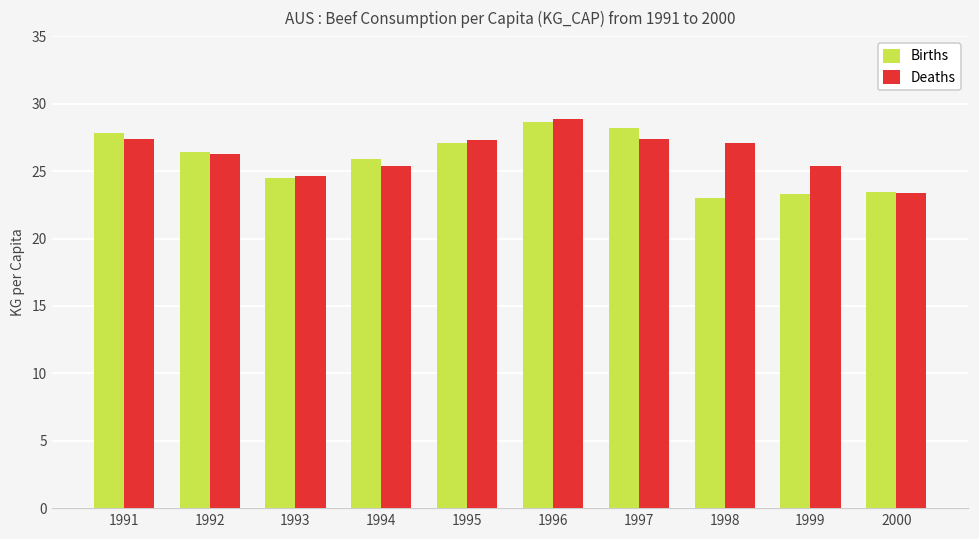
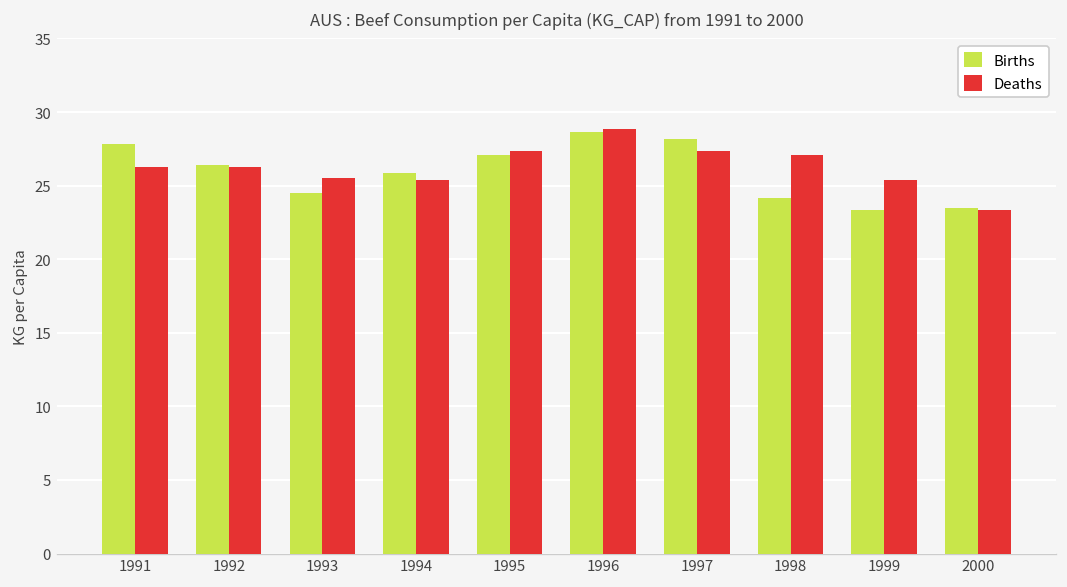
Deaths, 1991: 27.4 -> 26.3
Deaths, 1993: 24.6 -> 25.5
Births, 1998: 23.0 -> 24.1
